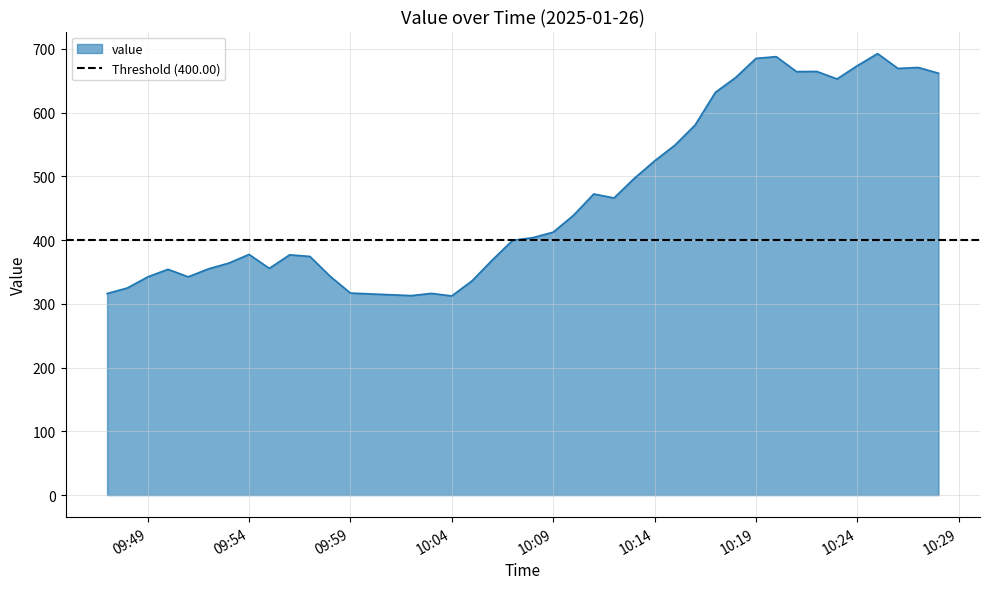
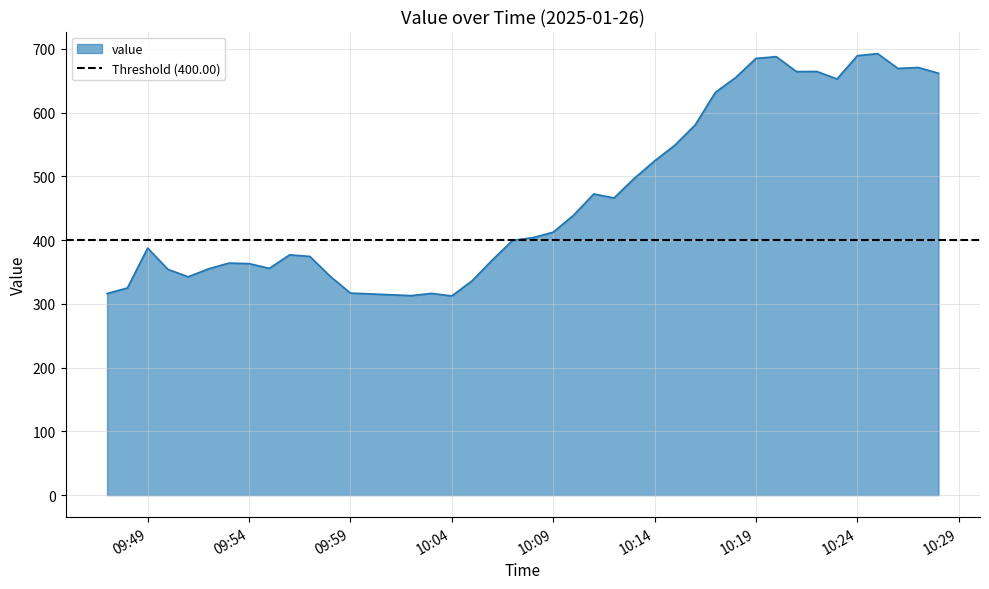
09:49: 340 -> 390
09:54: 380 -> 360
10:24: 670 -> 690
